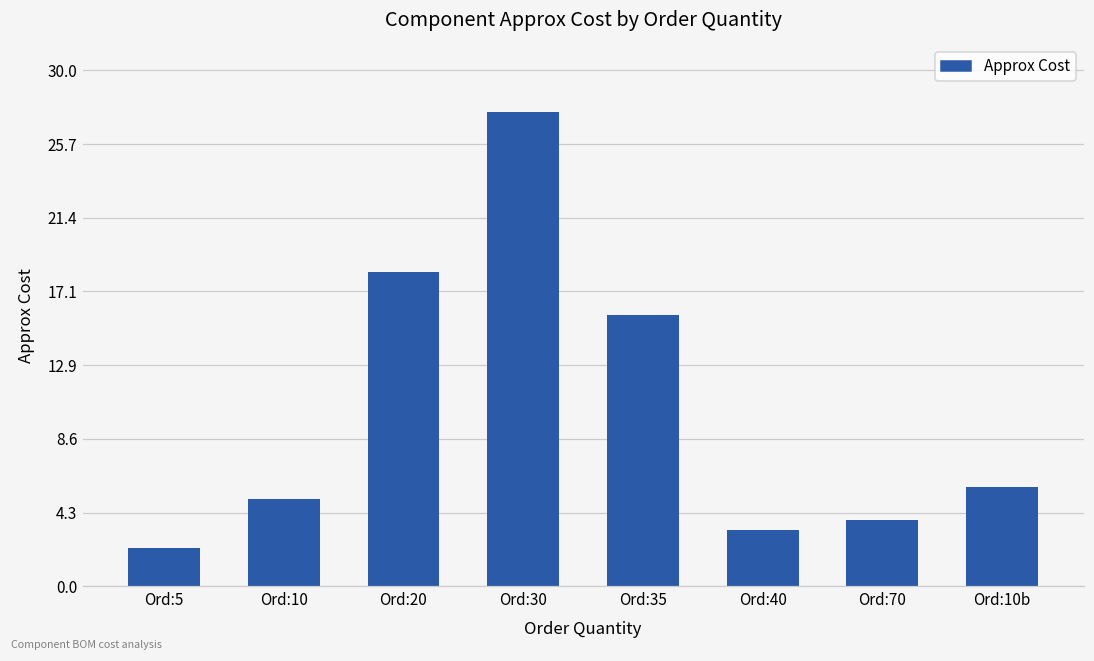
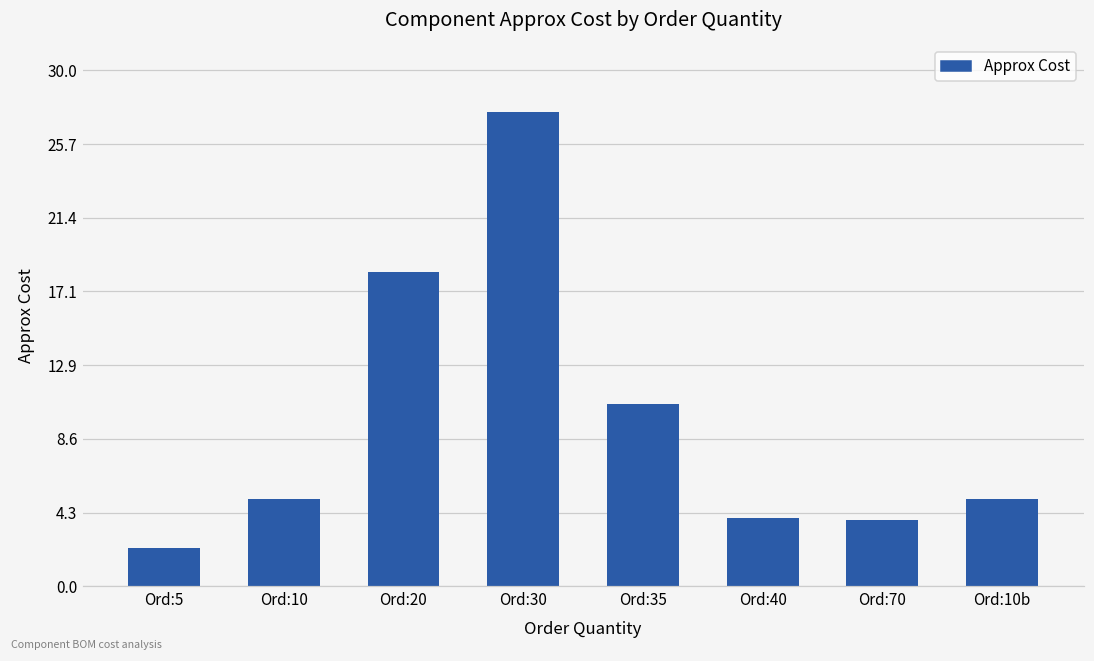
Ord:35: 15.8 -> 10.6
Ord:40: 3.3 -> 4.0
Ord:10b: 5.8 -> 5.1
